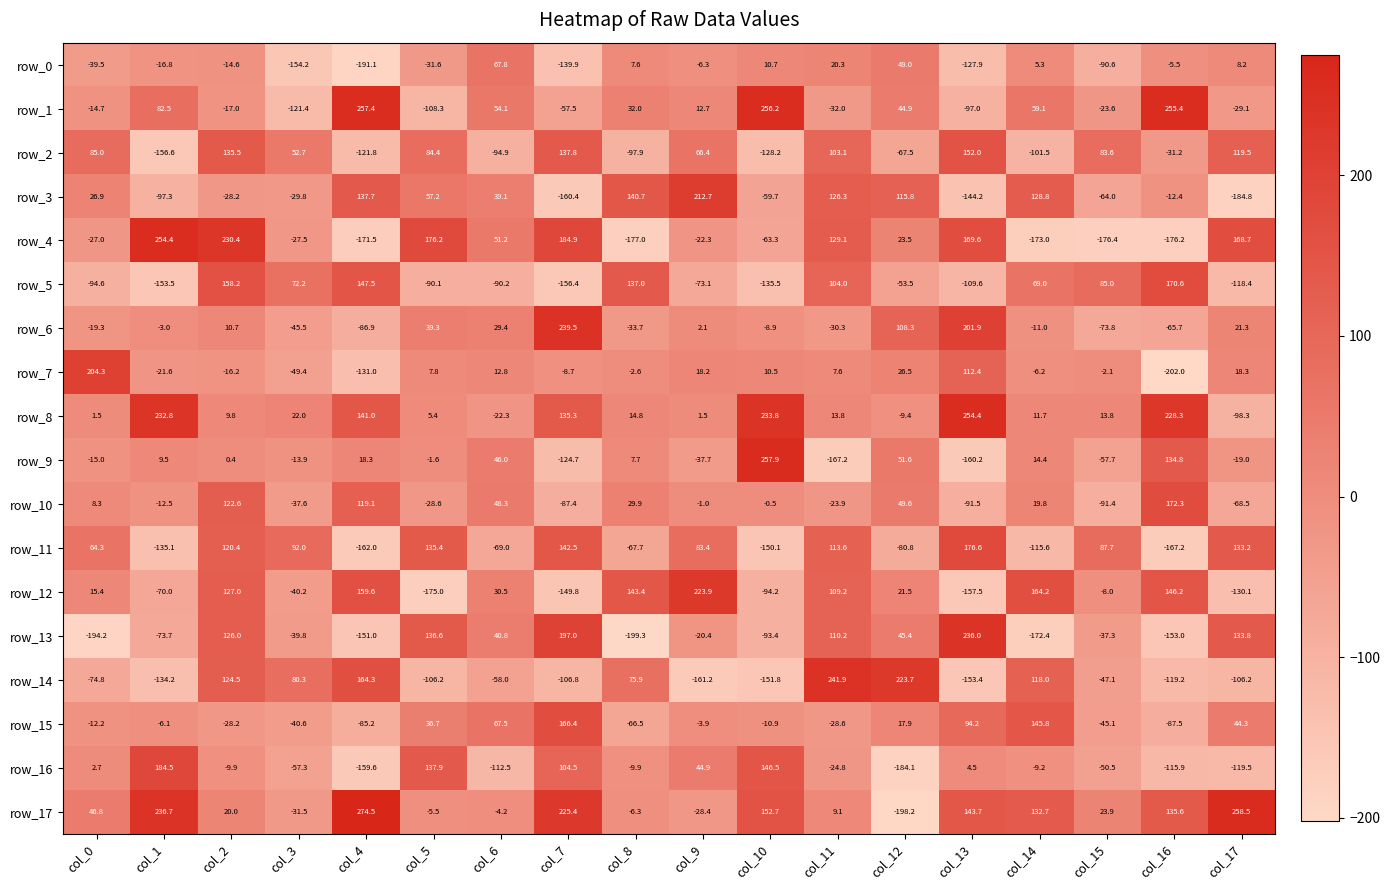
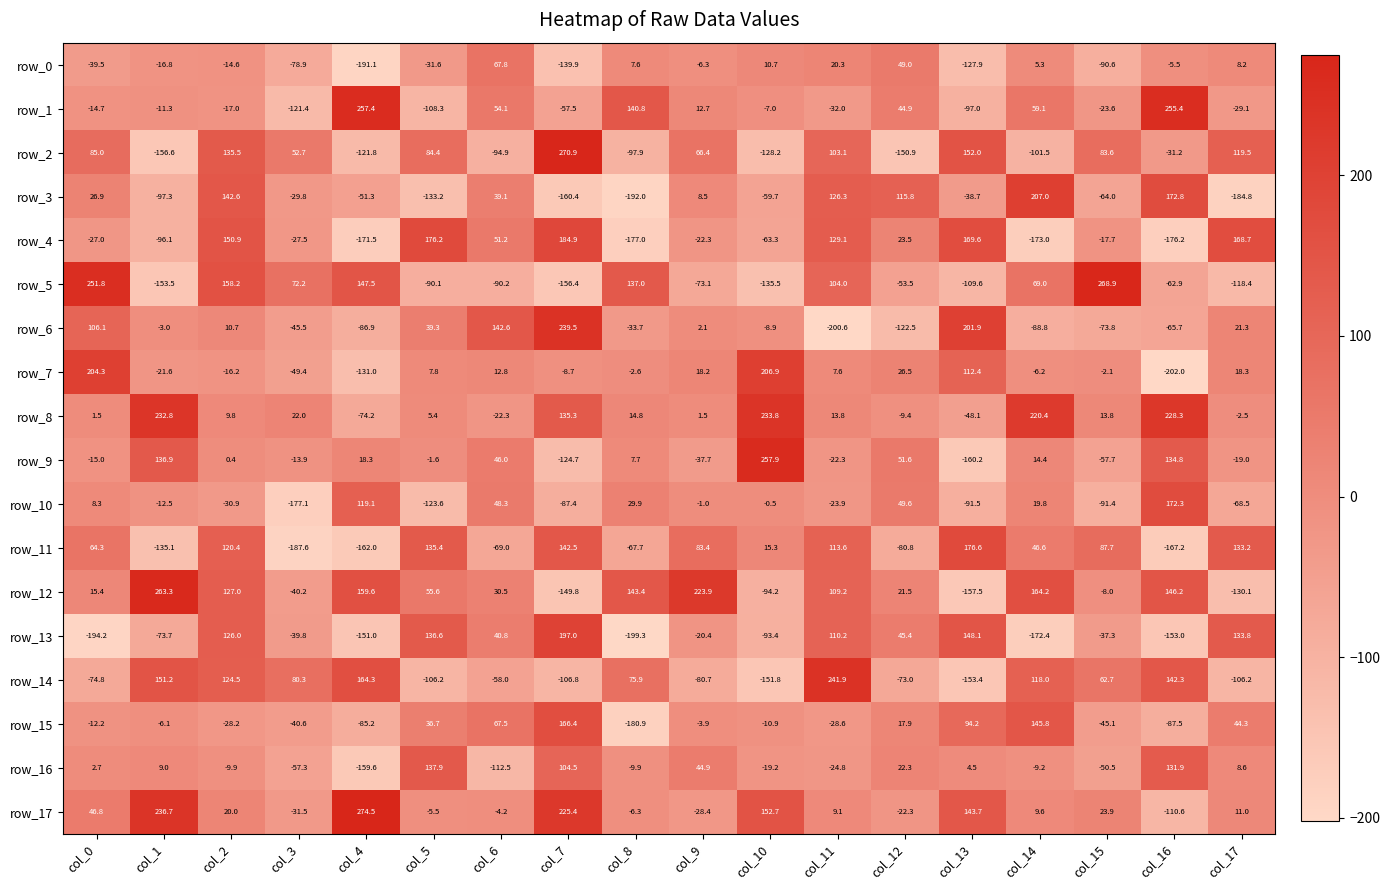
row_0, col_3: -154.2 -> -78.9
row_1, col_1: 82.5 -> -11.3
row_1, col_8: 32.0 -> 140.8
row_1, col_10: 256.2 -> -7.0
row_2, col_7: 137.8 -> 270.9
row_2, col_12: -67.5 -> -150.9
row_3, col_2: -28.2 -> 142.6
row_3, col_4: 137.7 -> -51.3
row_3, col_5: 57.2 -> -133.2
row_3, col_8: 140.7 -> -192.0
row_3, col_9: 212.7 -> 8.5
row_3, col_13: -144.2 -> -38.7
row_3, col_14: 128.8 -> 207.0
row_3, col_16: -12.4 -> 172.8
row_4, col_1: 254.4 -> -96.1
row_4, col_2: 230.4 -> 150.9
row_4, col_15: -176.4 -> -17.7
row_5, col_0: -94.6 -> 251.8
row_5, col_15: 85.0 -> 268.9
row_5, col_16: 170.6 -> -62.9
row_6, col_0: -19.3 -> 106.1
row_6, col_6: 29.4 -> 142.6
row_6, col_11: -30.3 -> -200.6
row_6, col_12: 108.3 -> -122.5
row_6, col_14: -11.0 -> -88.8
row_7, col_10: 10.5 -> 206.9
row_8, col_4: 141.0 -> -74.2
row_8, col_13: 254.4 -> -48.1
row_8, col_14: 11.7 -> 220.4
row_8, col_17: -98.3 -> -2.5
row_9, col_1: 9.5 -> 136.9
row_9, col_11: -167.2 -> -22.3
row_10, col_2: 122.6 -> -30.9
row_10, col_3: -37.6 -> -177.1
row_10, col_5: -28.6 -> -123.6
row_11, col_3: 92.0 -> -187.6
row_11, col_10: -150.1 -> 15.3
row_11, col_14: -115.6 -> 46.6
row_12, col_1: -70.0 -> 263.3
row_12, col_5: -175.0 -> 55.6
row_13, col_13: 236.0 -> 148.1
row_14, col_1: -134.2 -> 151.2
row_14, col_9: -161.2 -> -80.7
row_14, col_12: 223.7 -> -73.0
row_14, col_15: -47.1 -> 62.7
row_14, col_16: -119.2 -> 142.3
row_15, col_8: -66.5 -> -180.9
row_16, col_1: 184.5 -> 9.0
row_16, col_10: 146.5 -> -19.2
row_16, col_12: -184.1 -> 22.3
row_16, col_16: -115.9 -> 131.9
row_16, col_17: -119.5 -> 8.6
row_17, col_12: -198.2 -> -22.3
row_17, col_14: 132.7 -> 9.6
row_17, col_16: 135.6 -> -110.6
row_17, col_17: 258.5 -> 11.0
